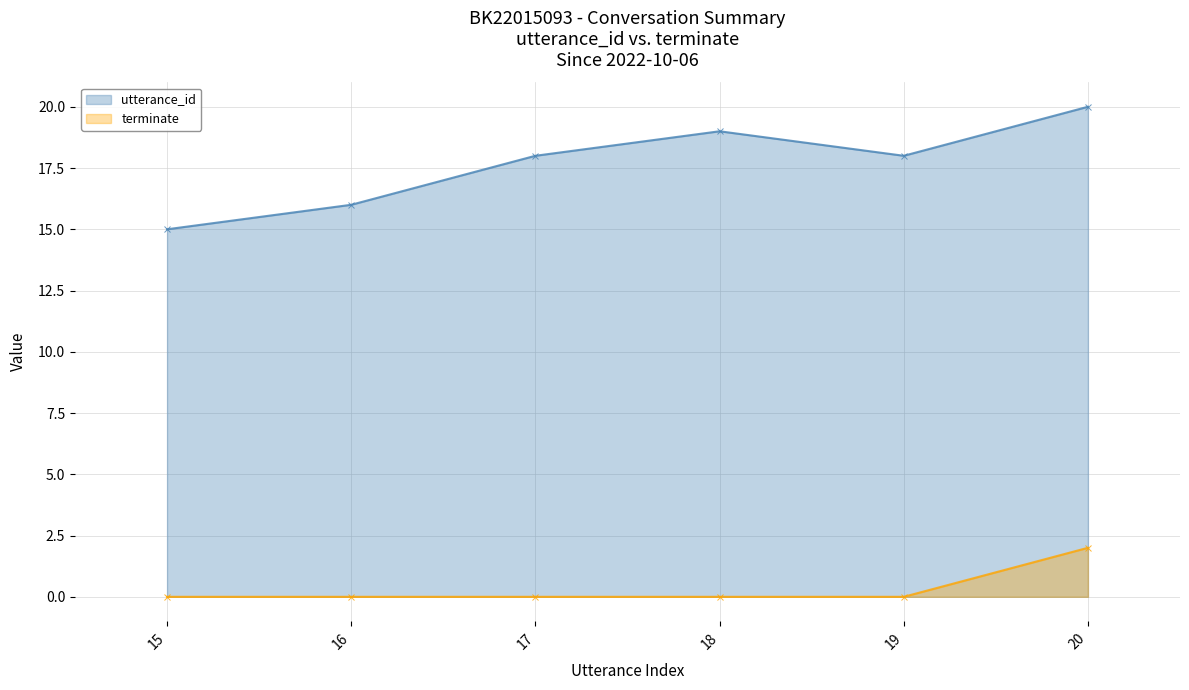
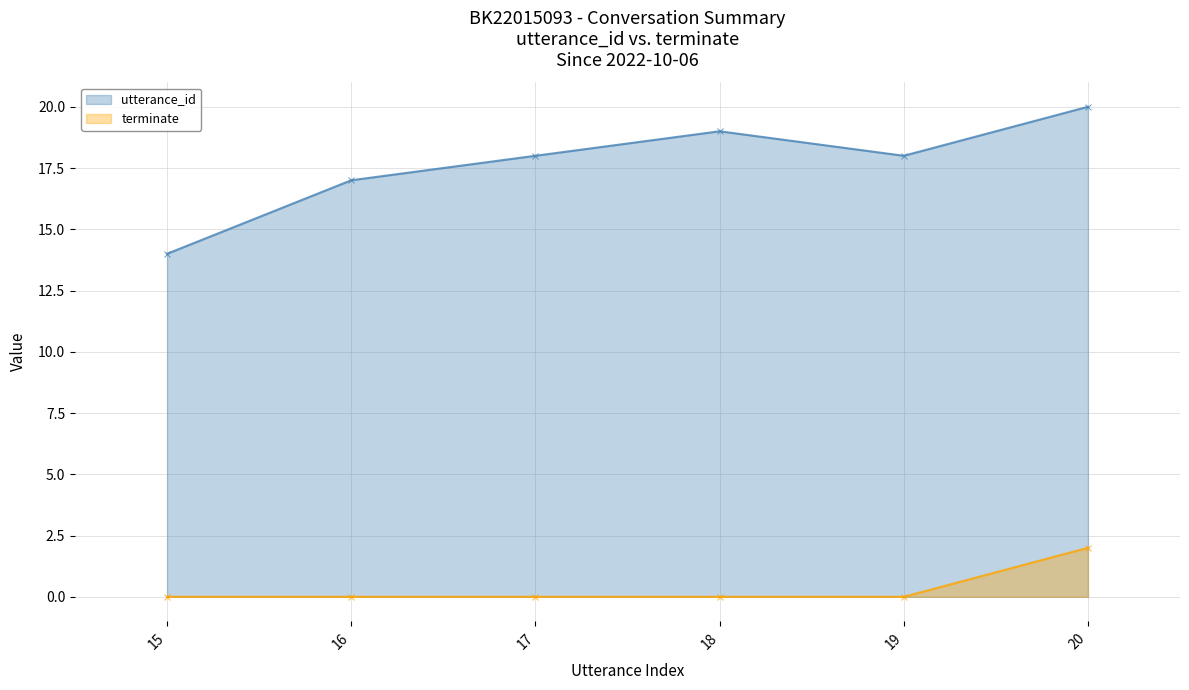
utterance_id, 15: 15 -> 14
utterance_id, 16: 16 -> 17
